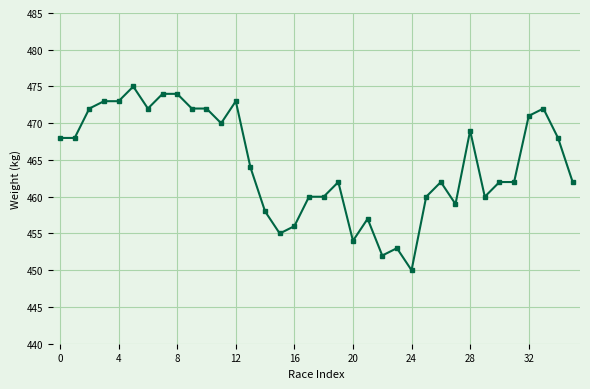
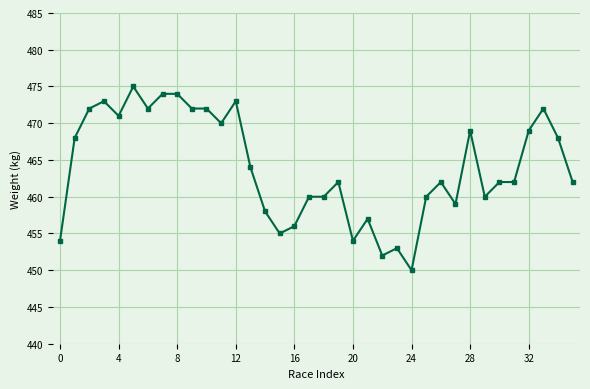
0: 468 -> 454
4: 473 -> 471
32: 471 -> 469
